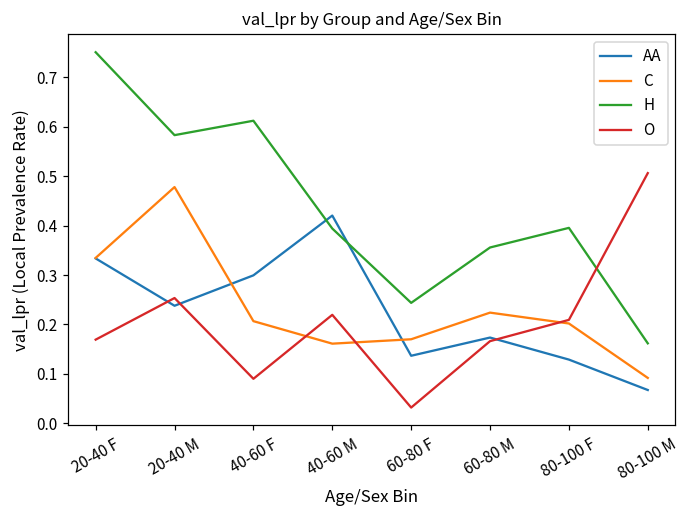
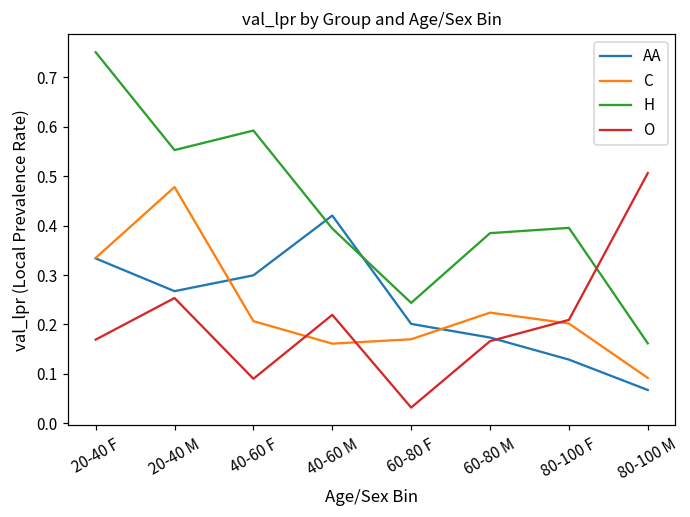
AA, 20-40 M: 0.24 -> 0.27
H, 20-40 M: 0.58 -> 0.55
H, 40-60 F: 0.61 -> 0.59
AA, 60-80 F: 0.14 -> 0.20
H, 60-80 M: 0.36 -> 0.38
